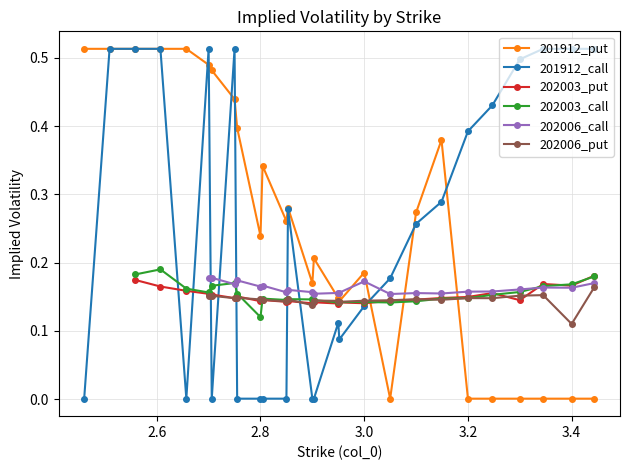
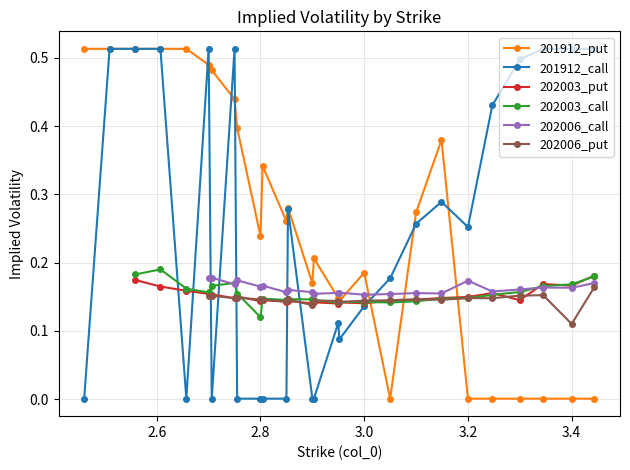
202006_call, 3.0: 0.17 -> 0.15
201912_call, 3.2: 0.39 -> 0.25
202006_call, 3.2: 0.16 -> 0.17
